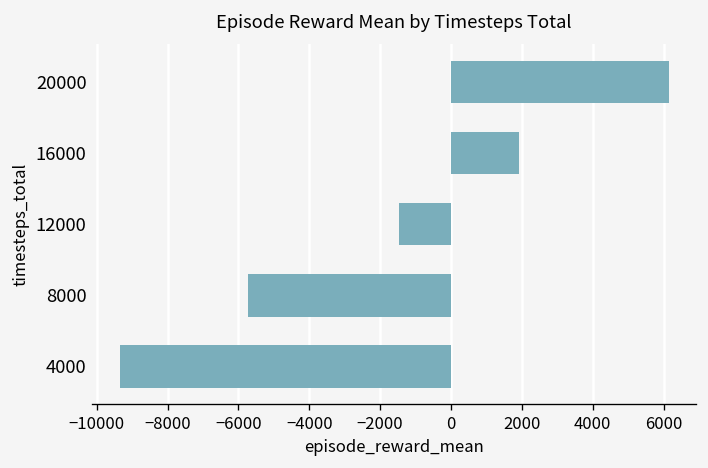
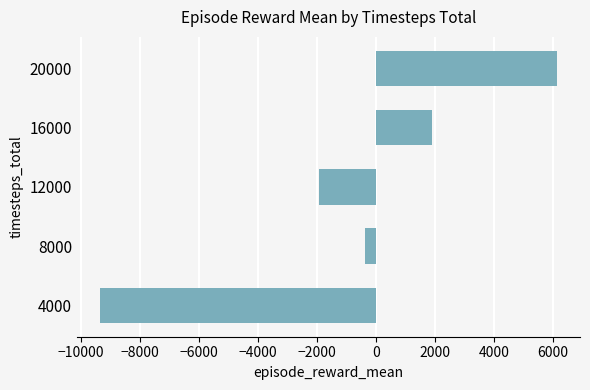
12000: -1500 -> -1900
8000: -5700 -> -400
